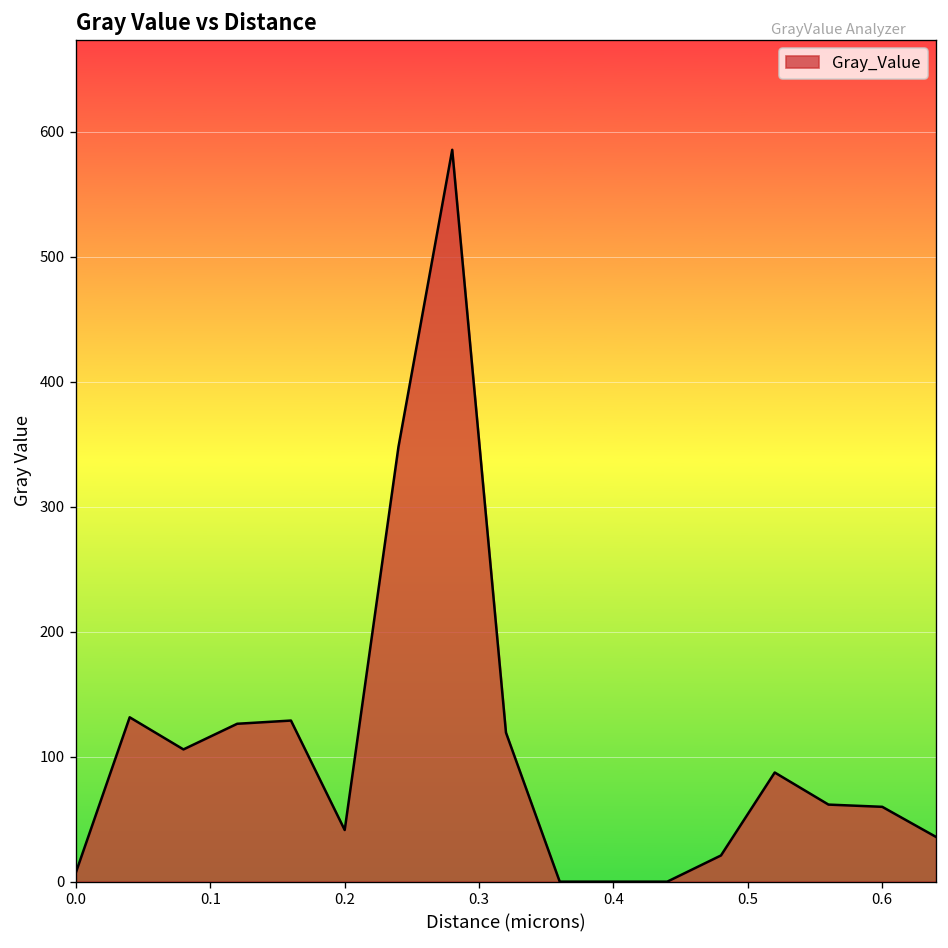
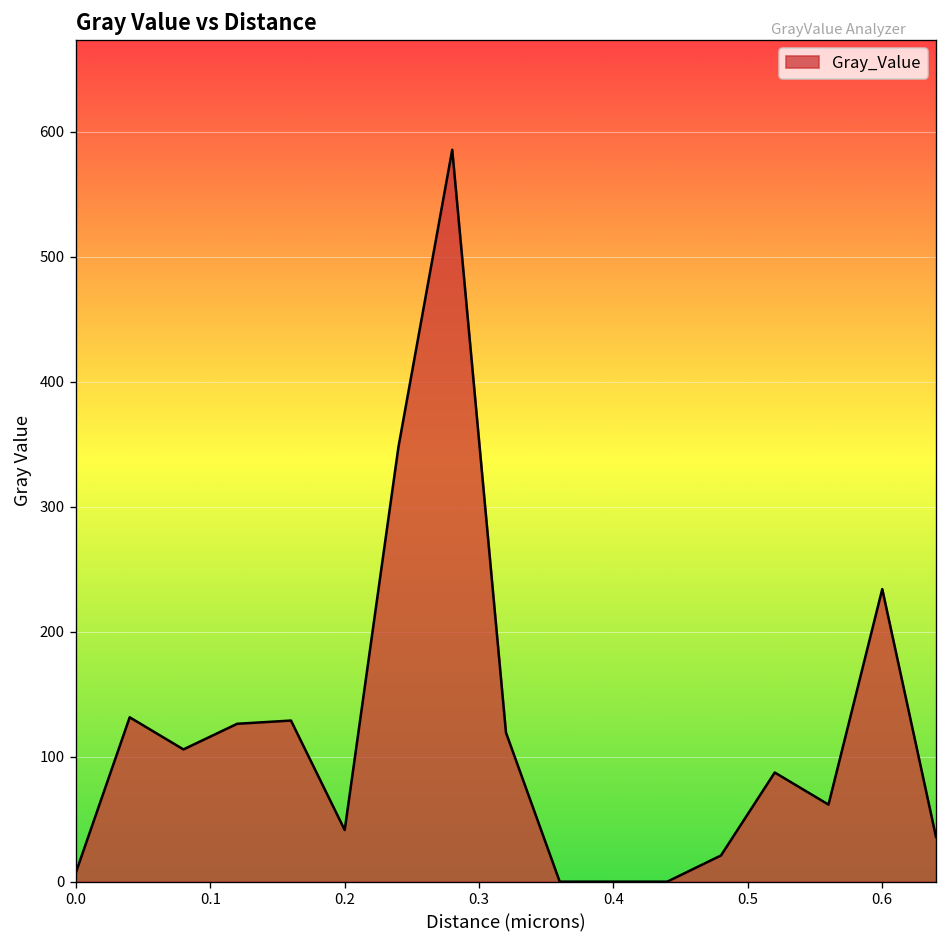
0.6: 60 -> 234
